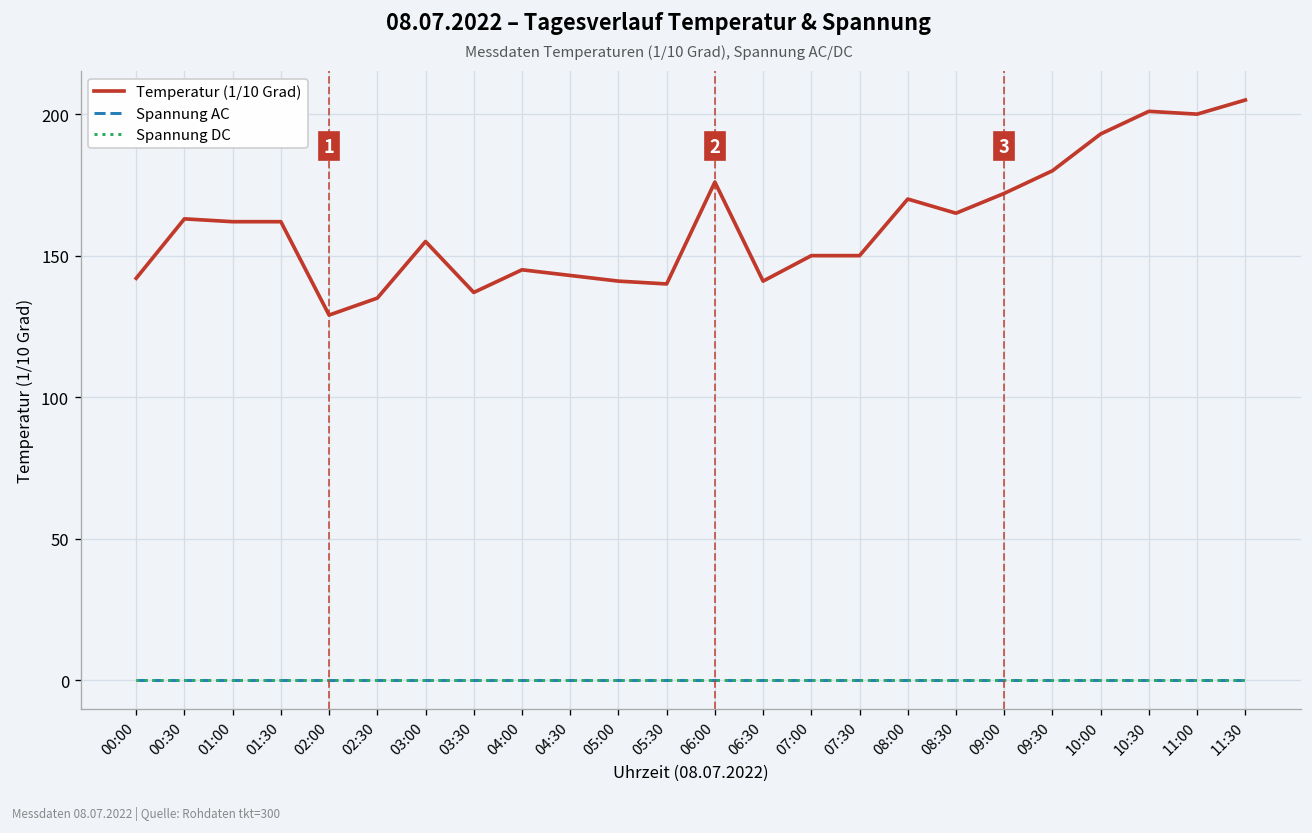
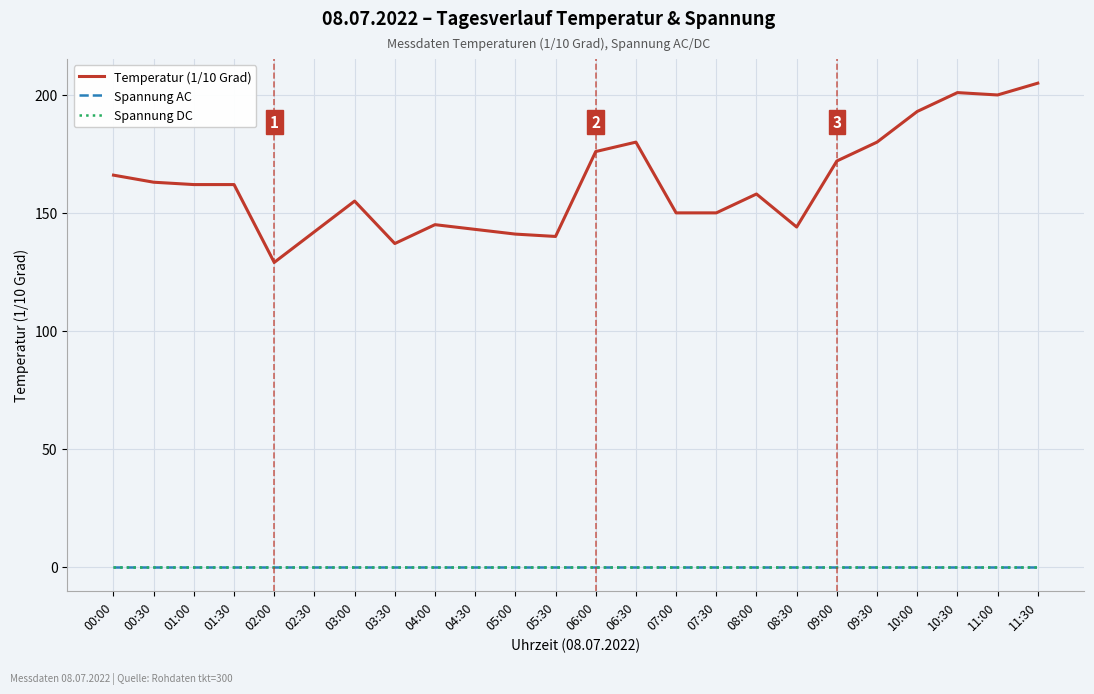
Temperatur (1/10 Grad), 00:00: 142 -> 166
Temperatur (1/10 Grad), 02:30: 135 -> 142
Temperatur (1/10 Grad), 06:30: 141 -> 180
Temperatur (1/10 Grad), 08:00: 170 -> 158
Temperatur (1/10 Grad), 08:30: 165 -> 144
